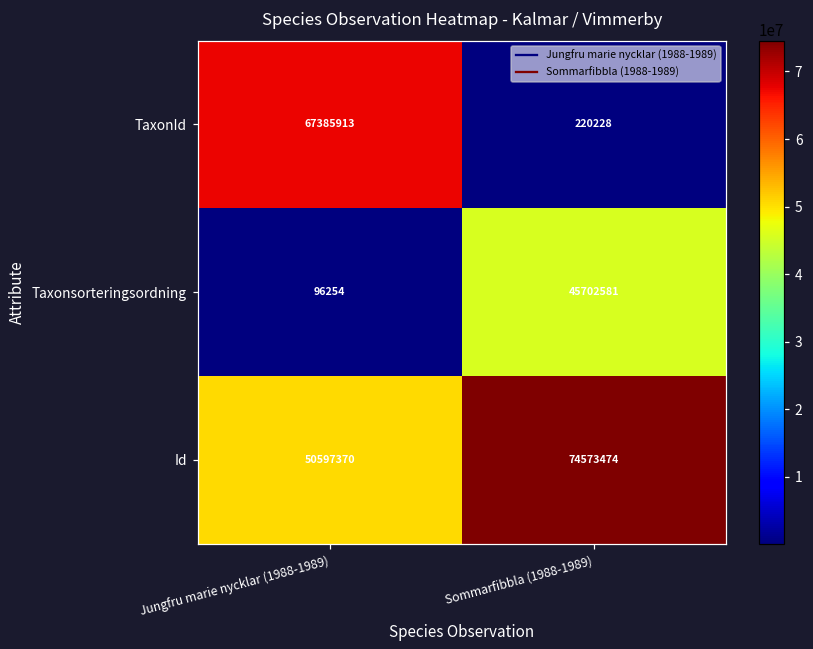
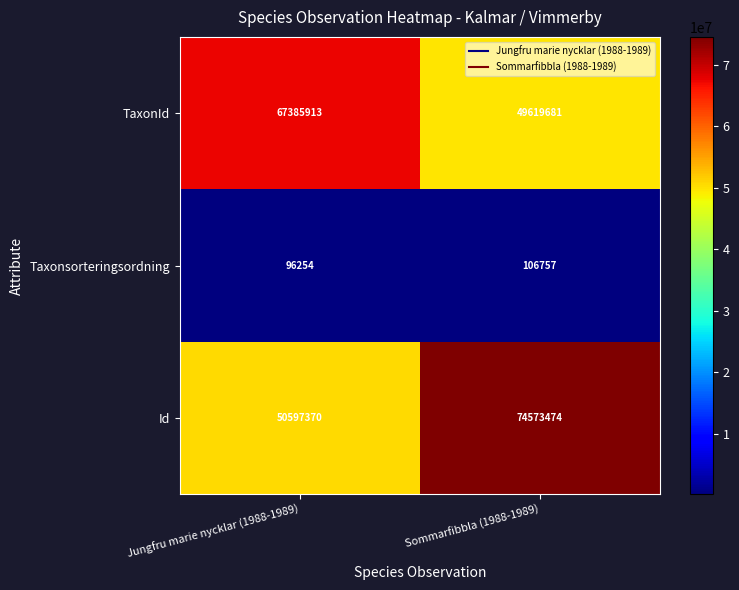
TaxonId, Sommarfibbla (1988-1989): 220228 -> 49619681
Taxonsorteringsordning, Sommarfibbla (1988-1989): 45702581 -> 106757
